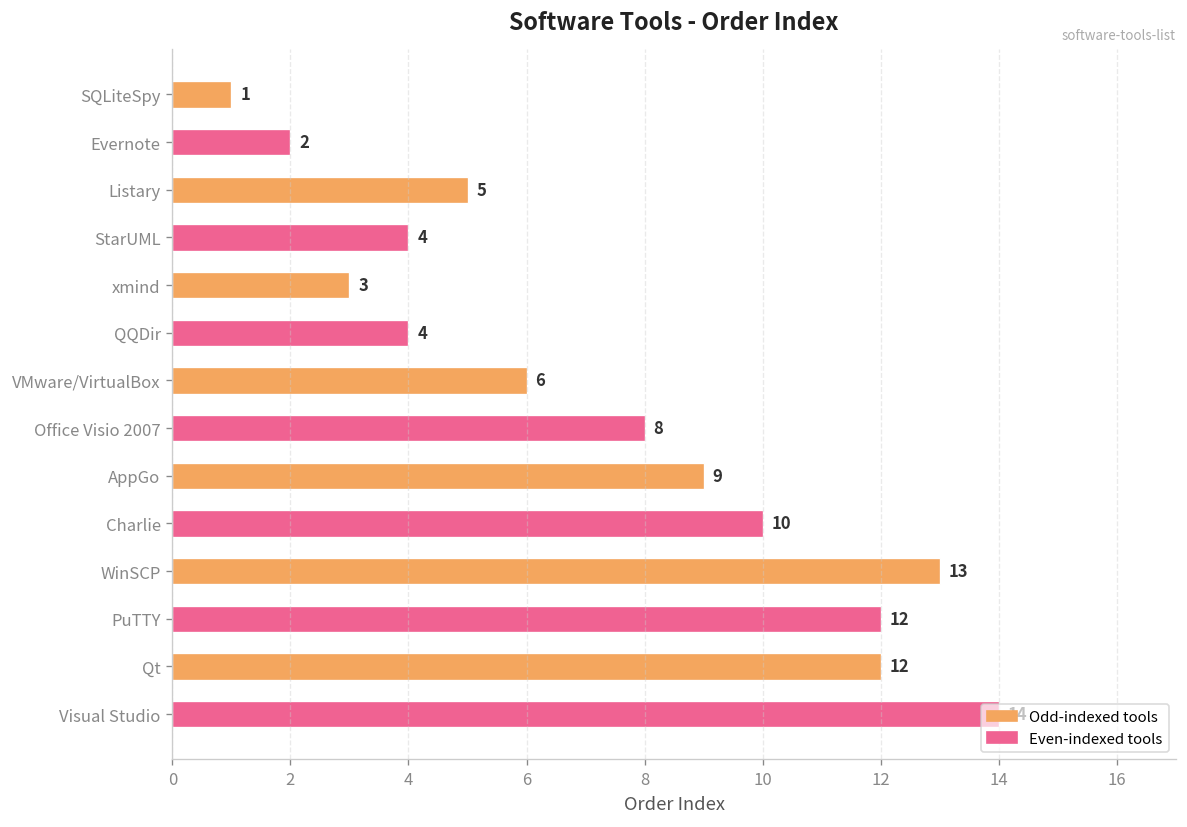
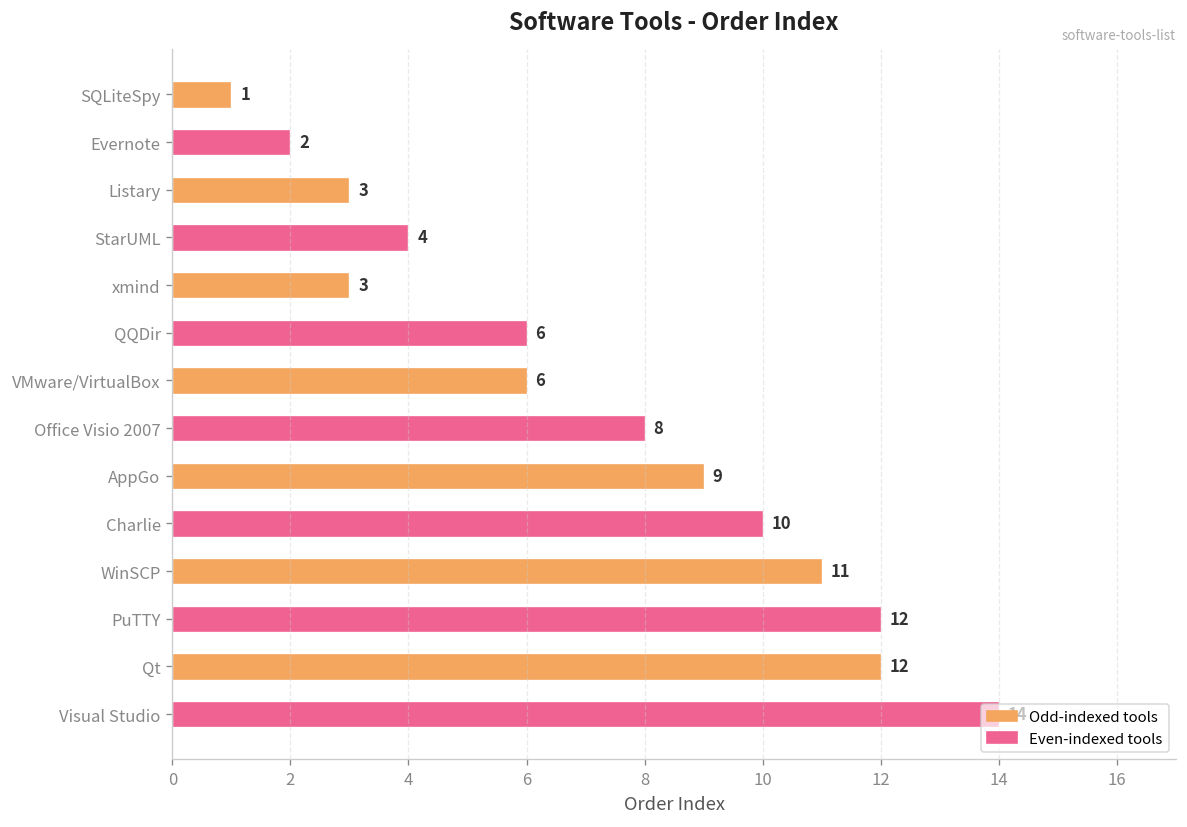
Listary: 5 -> 3
QQDir: 4 -> 6
WinSCP: 13 -> 11
